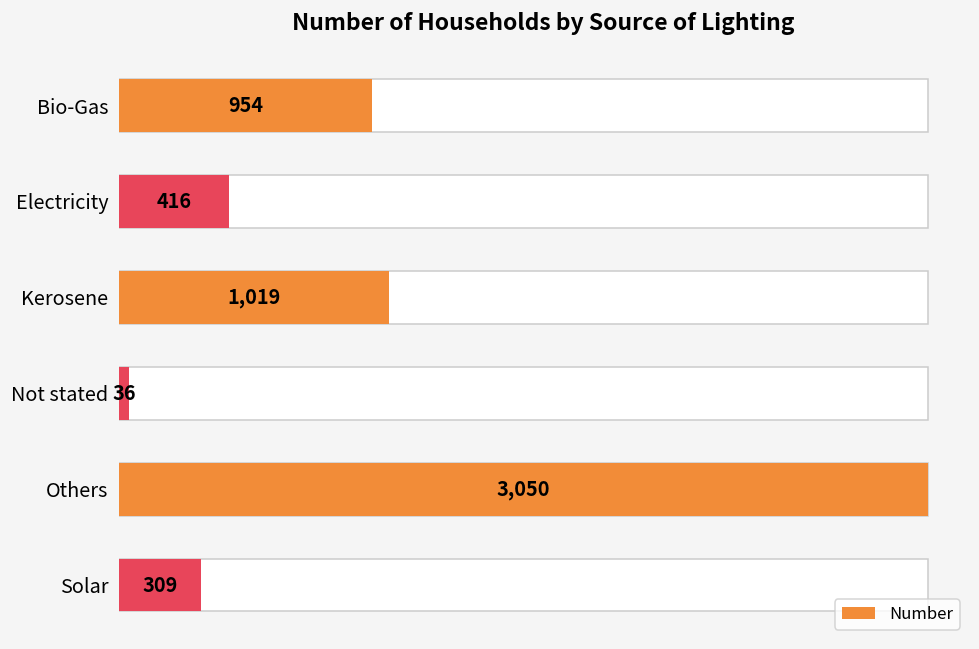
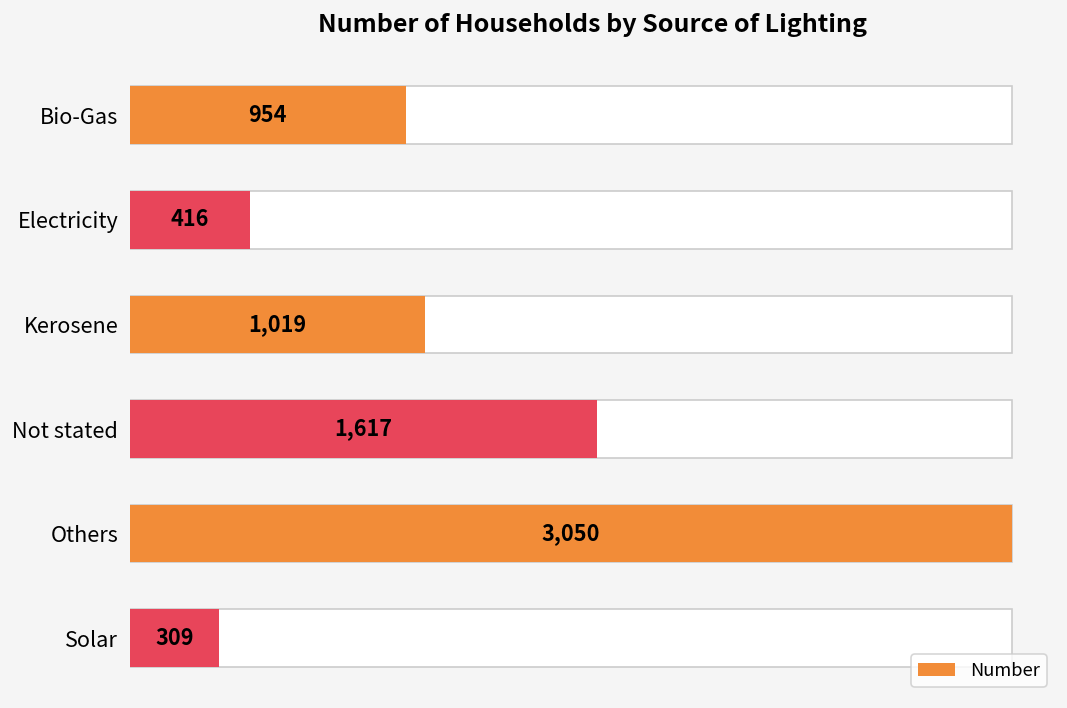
Number, Not stated: 36 -> 1,617
